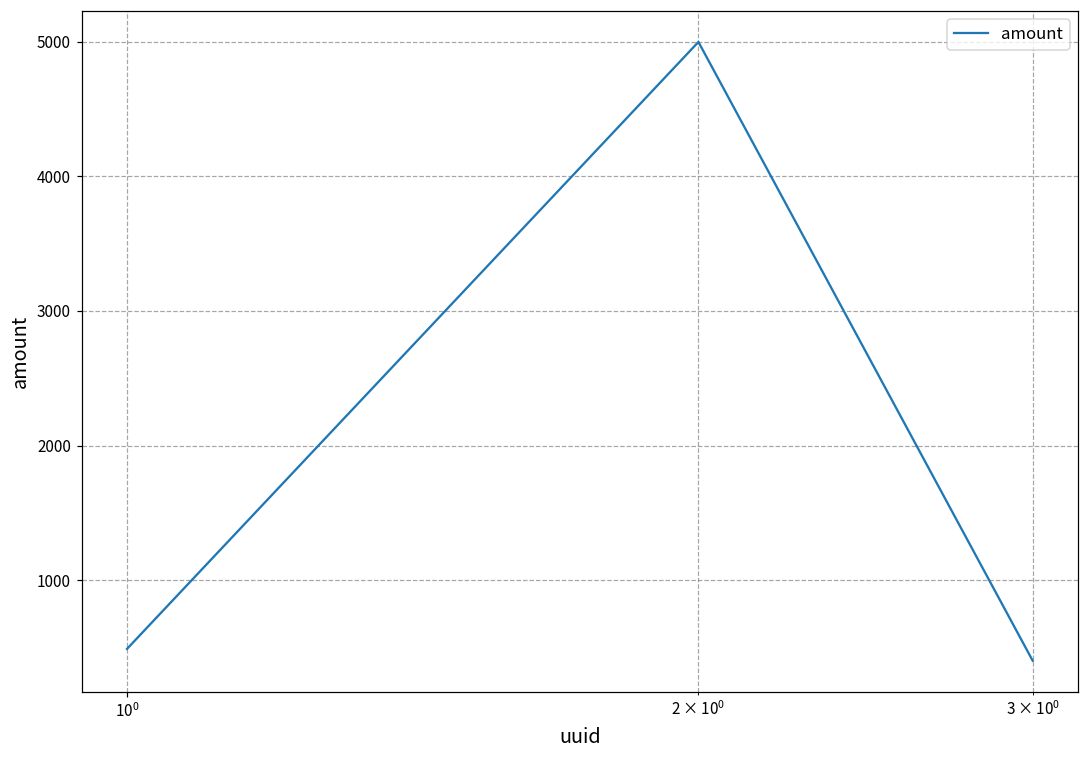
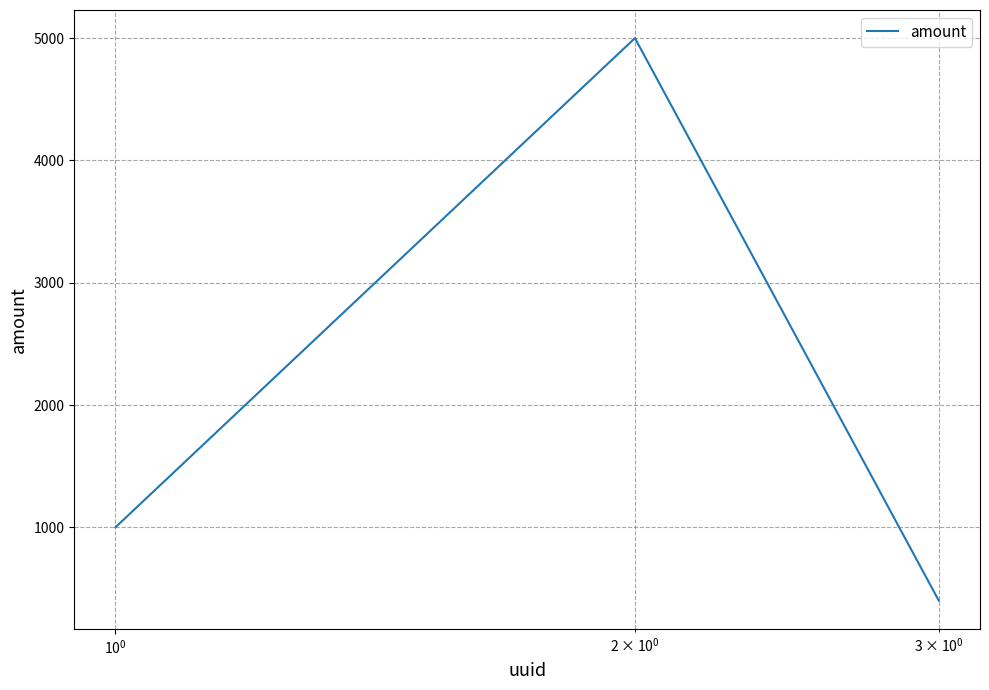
10^0: 490 -> 1000
